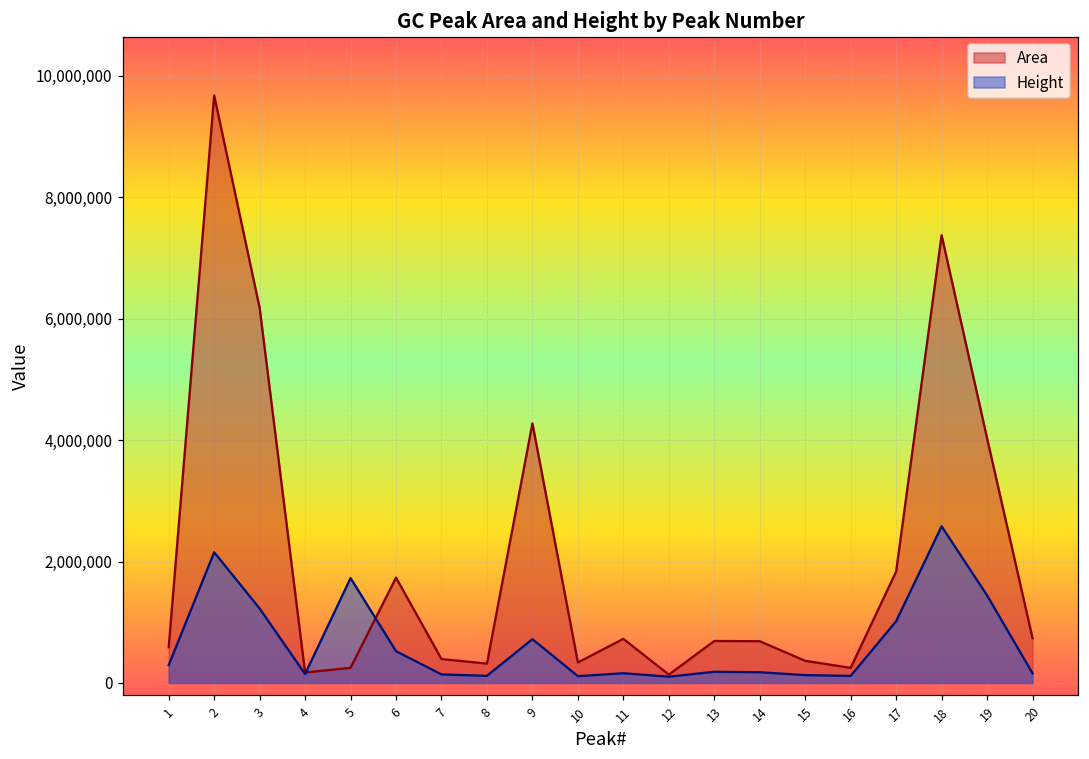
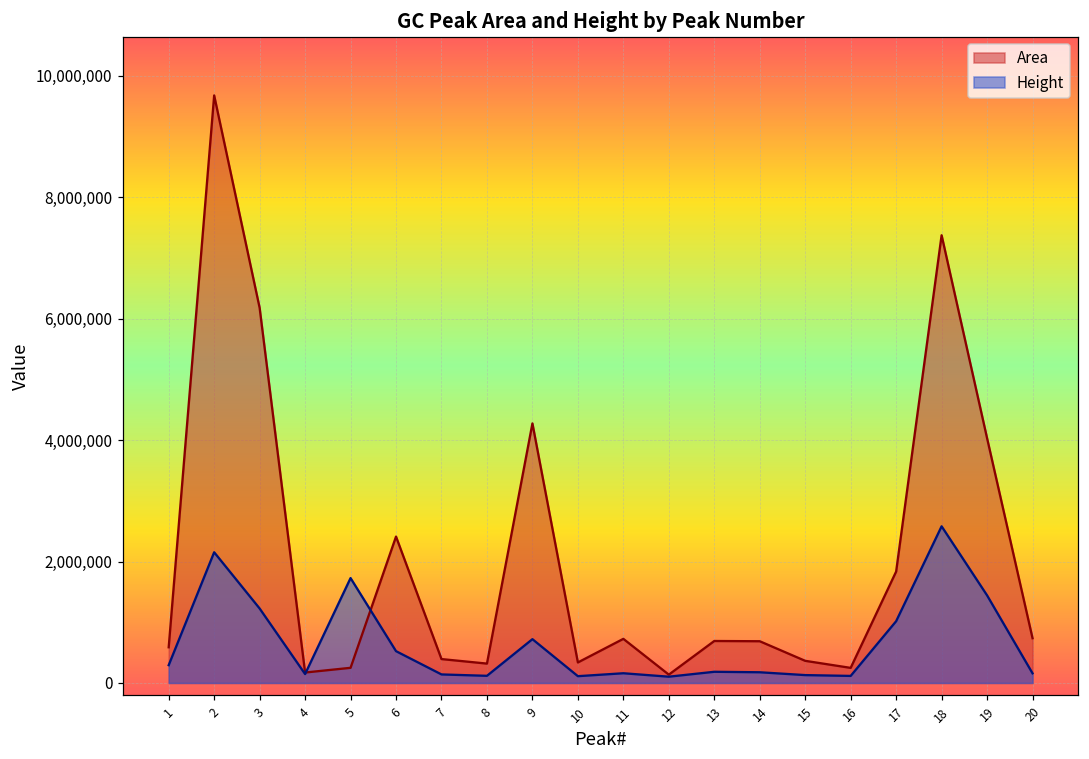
Area, 6: 1,700,000 -> 2,400,000
